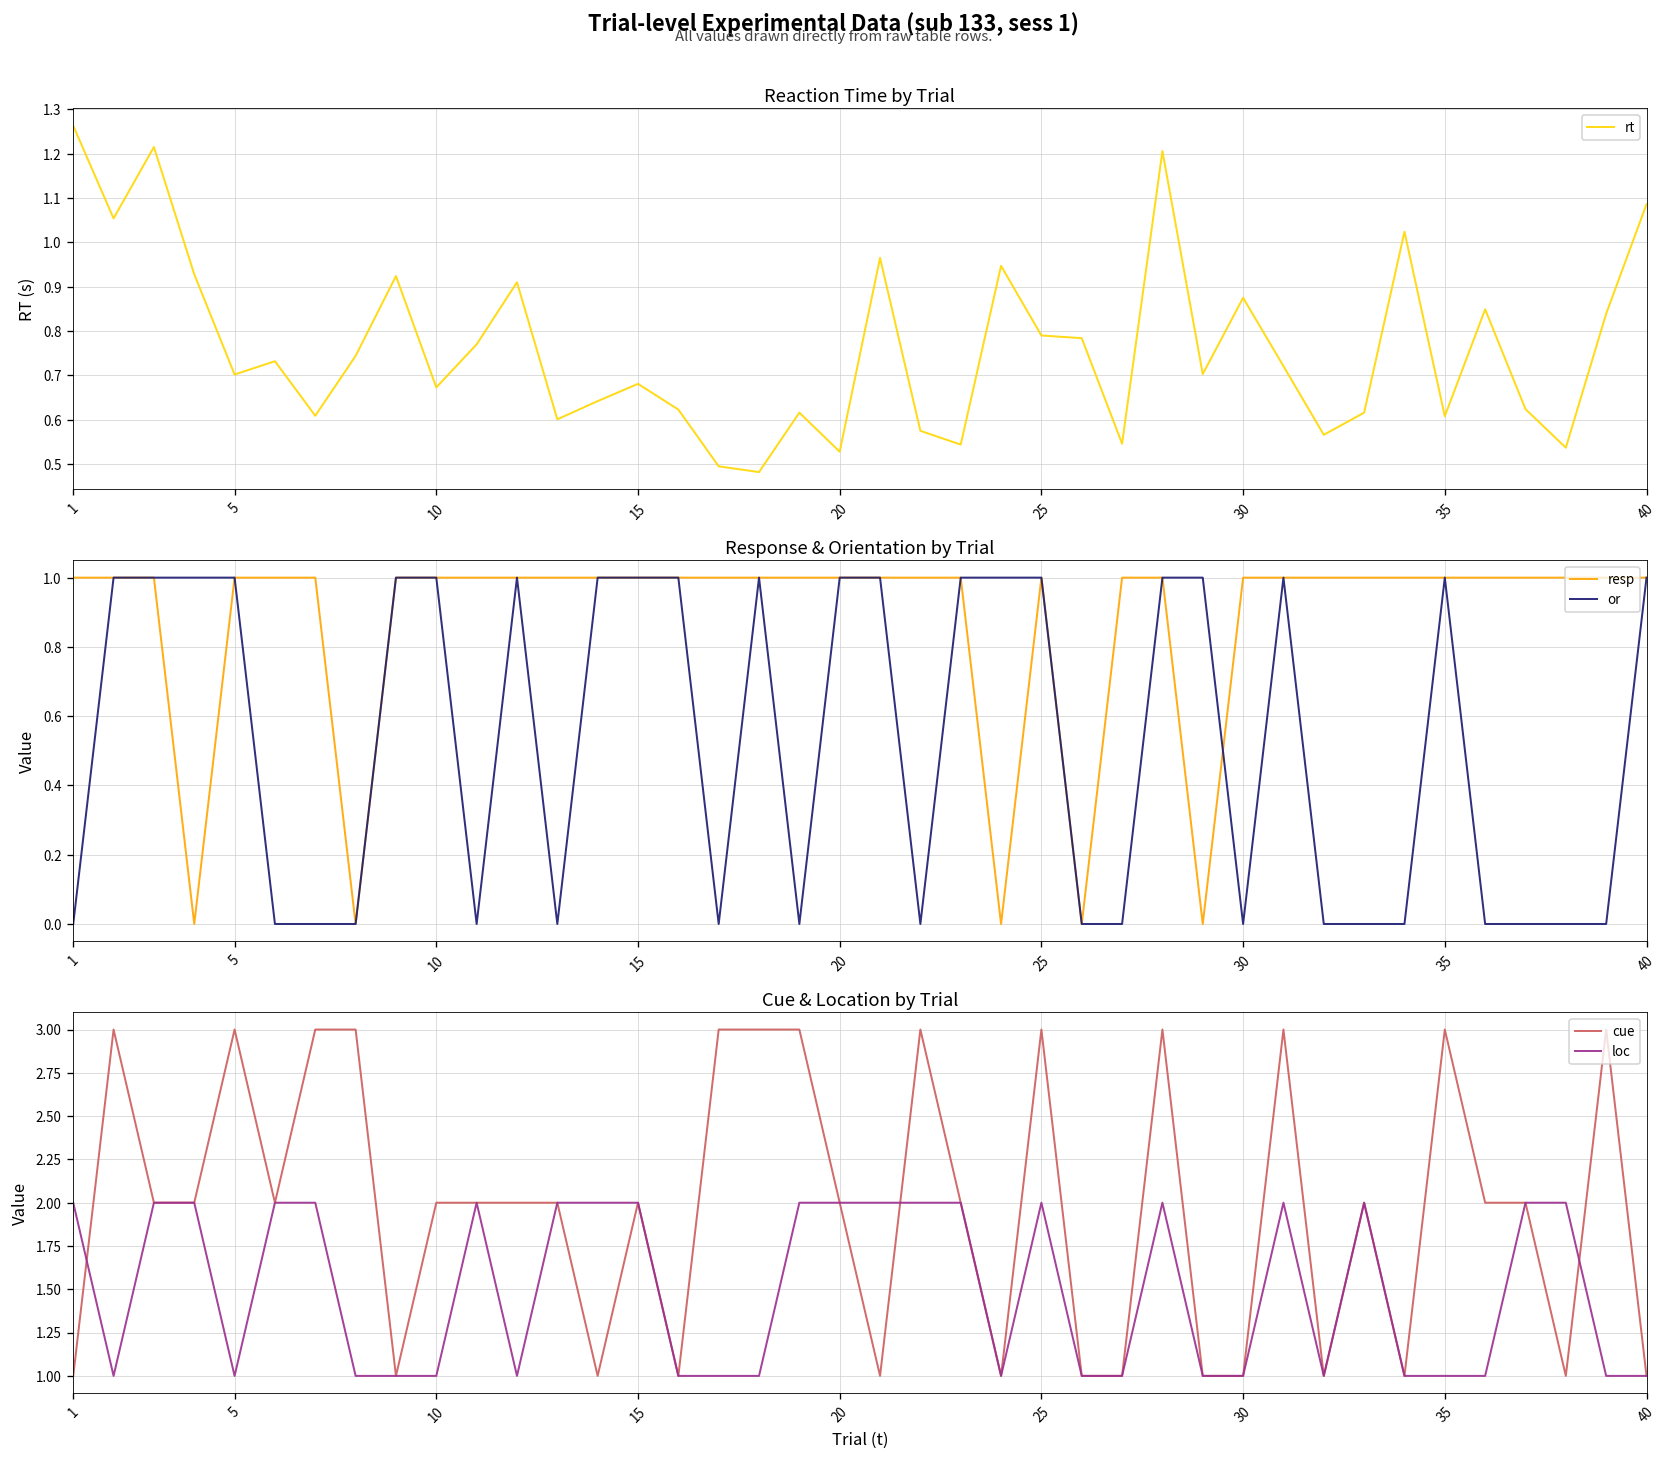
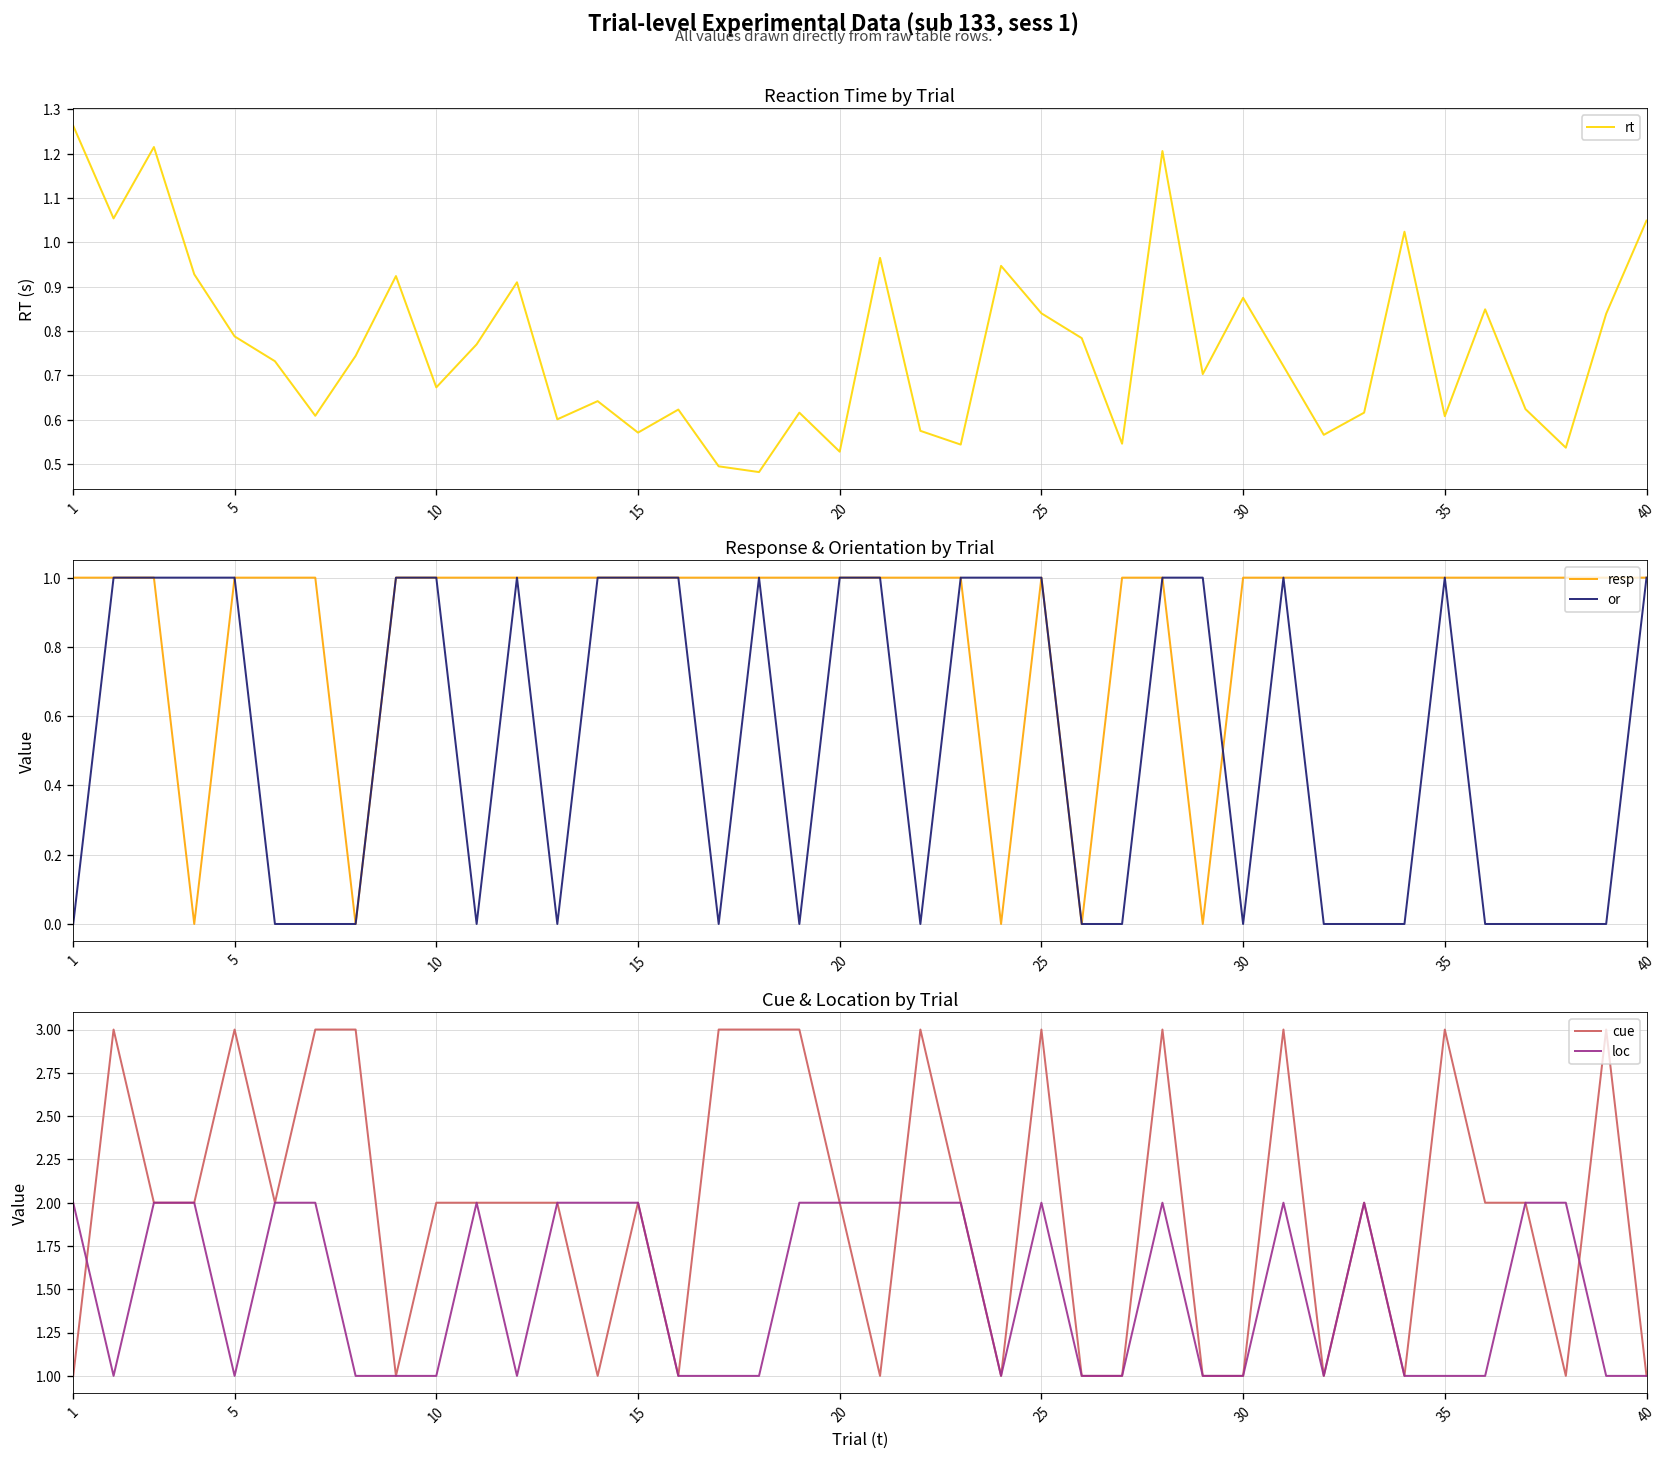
Reaction Time by Trial, 5: 0.70 -> 0.79
Reaction Time by Trial, 15: 0.68 -> 0.57
Reaction Time by Trial, 25: 0.79 -> 0.84
Reaction Time by Trial, 40: 1.09 -> 1.05
